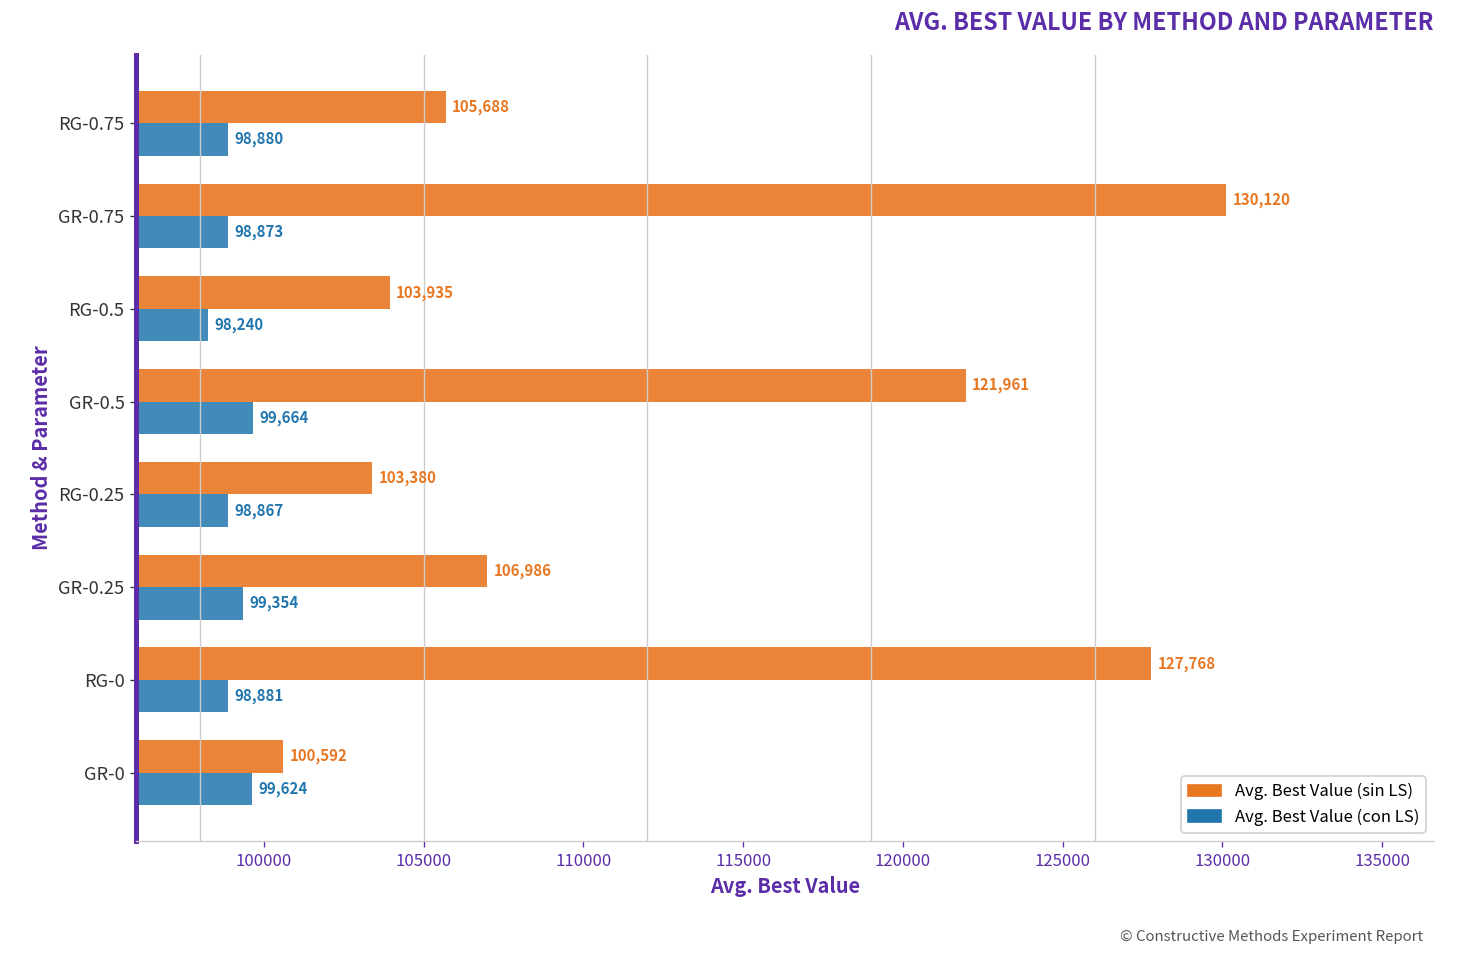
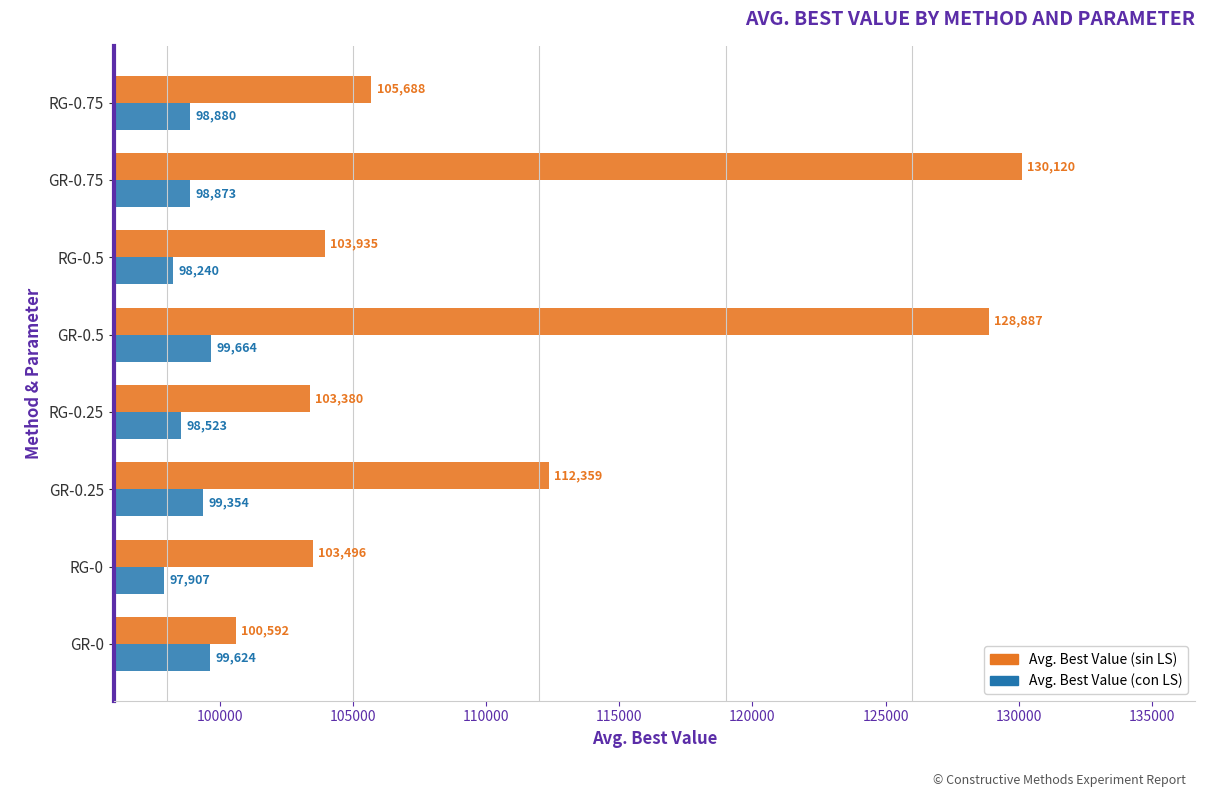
Avg. Best Value (sin LS), GR-0.5: 121,961 -> 128,887
Avg. Best Value (con LS), RG-0.25: 98,867 -> 98,523
Avg. Best Value (sin LS), GR-0.25: 106,986 -> 112,359
Avg. Best Value (sin LS), RG-0: 127,768 -> 103,496
Avg. Best Value (con LS), RG-0: 98,881 -> 97,907
